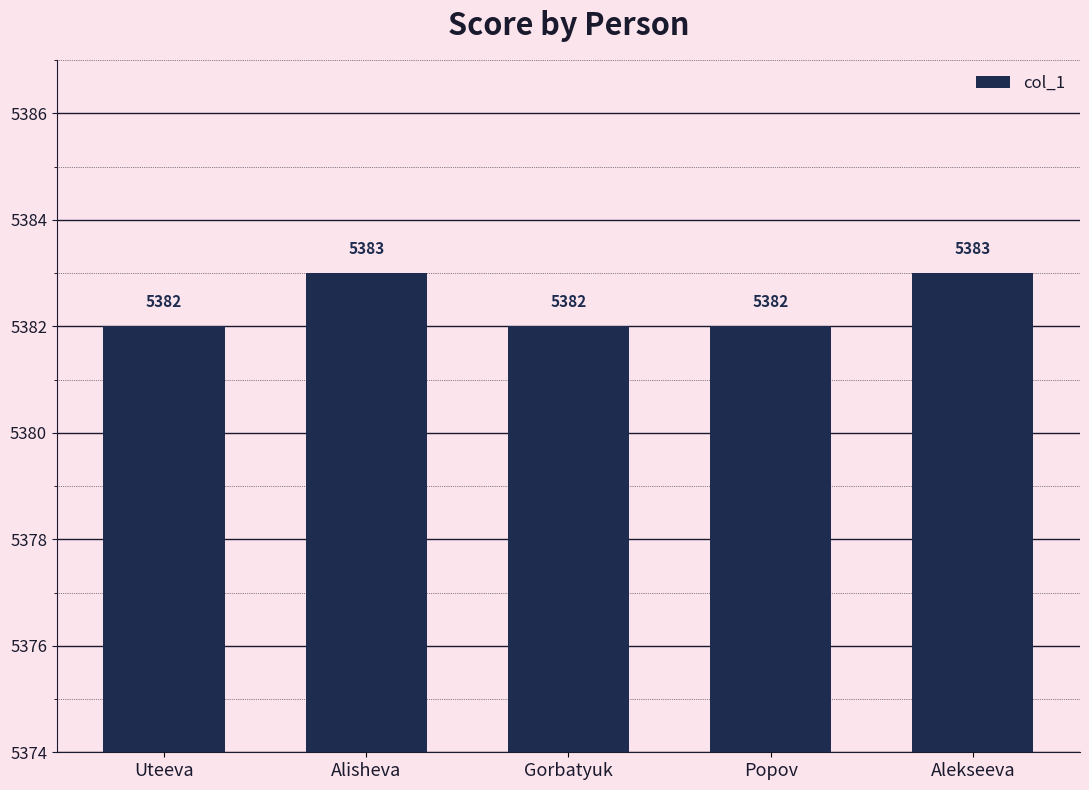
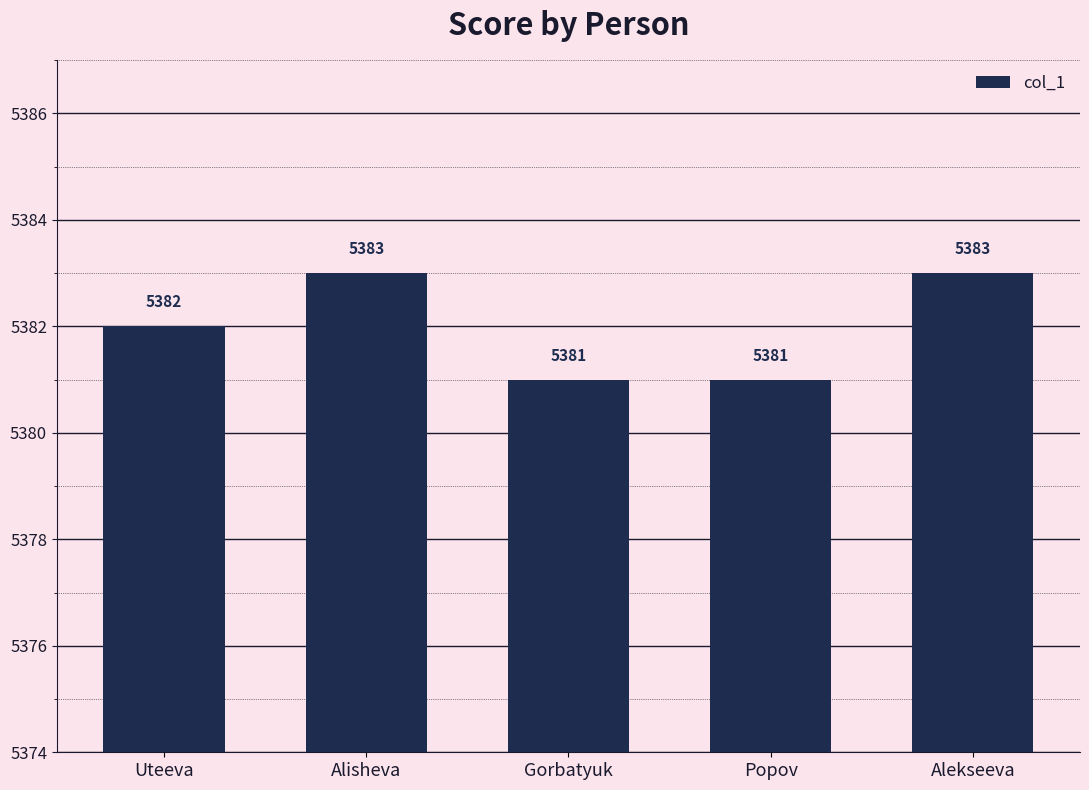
Gorbatyuk: 5382 -> 5381
Popov: 5382 -> 5381
